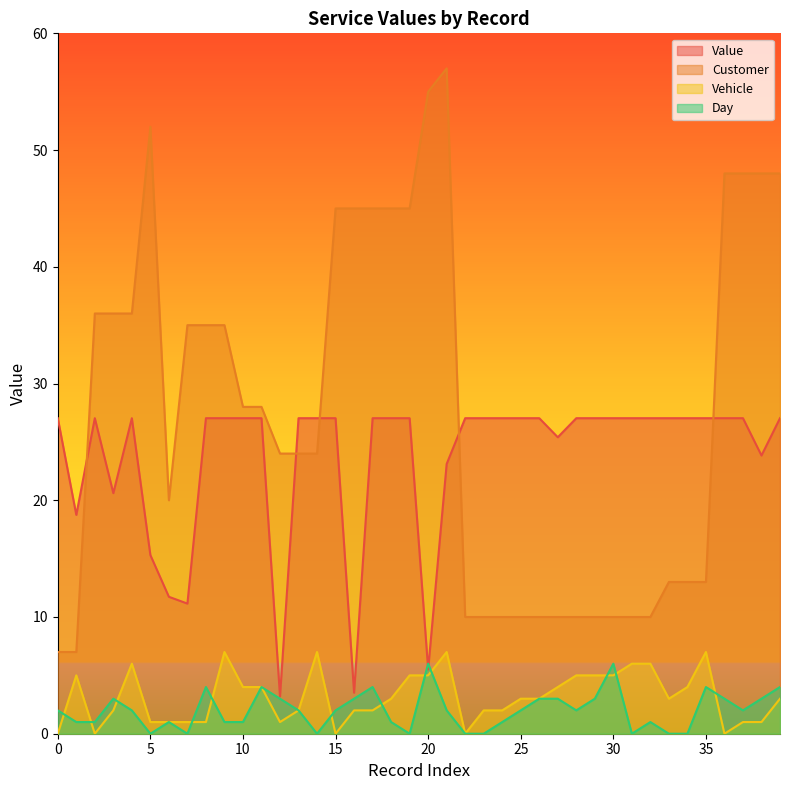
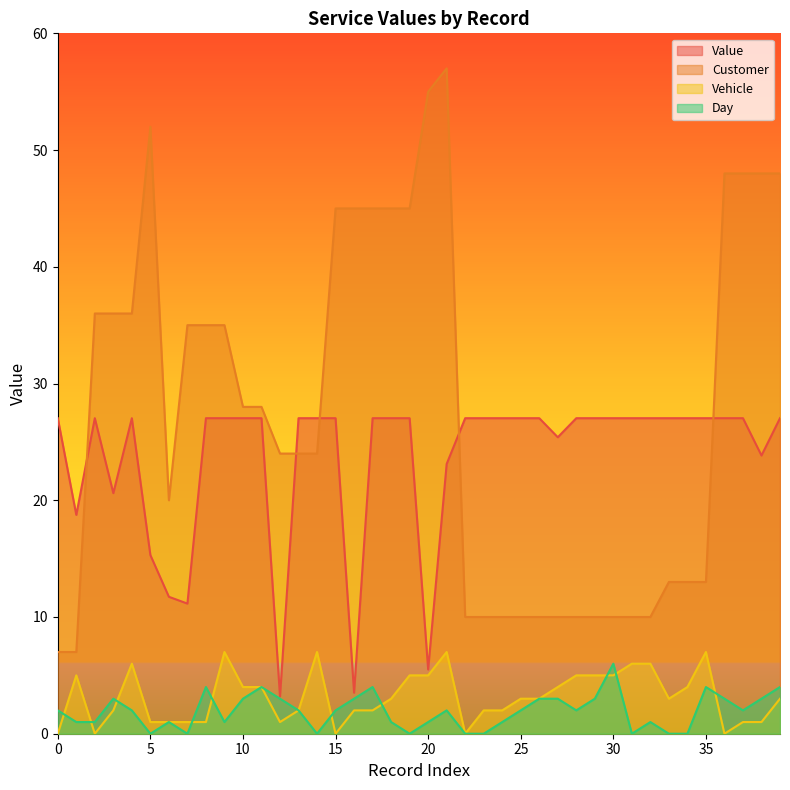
Day, 10: 1 -> 3
Day, 20: 6 -> 1
